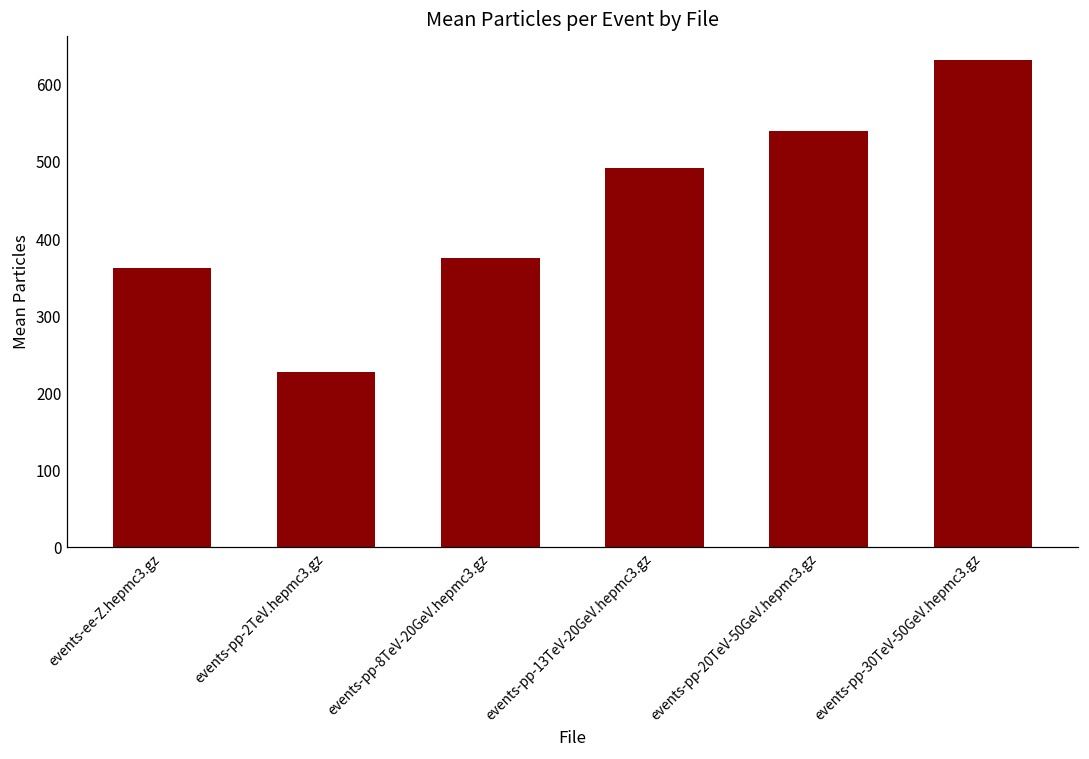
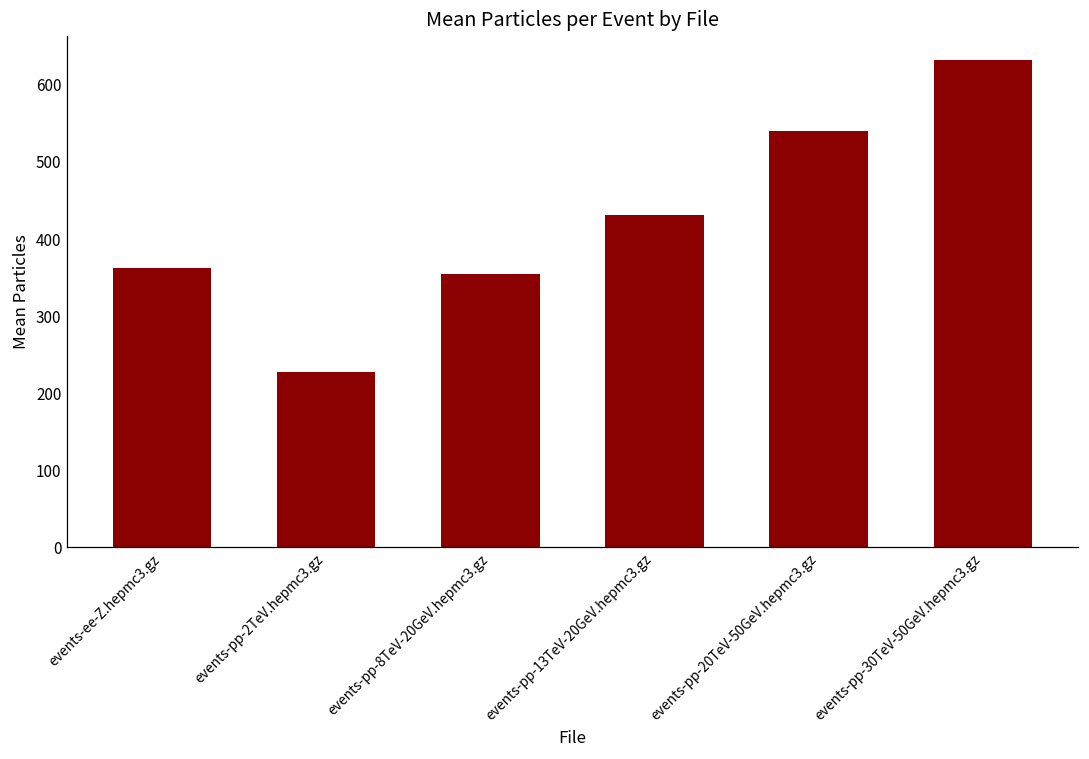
events-pp-8TeV-20GeV.hepmc3.gz: 370 -> 350
events-pp-13TeV-20GeV.hepmc3.gz: 490 -> 430
